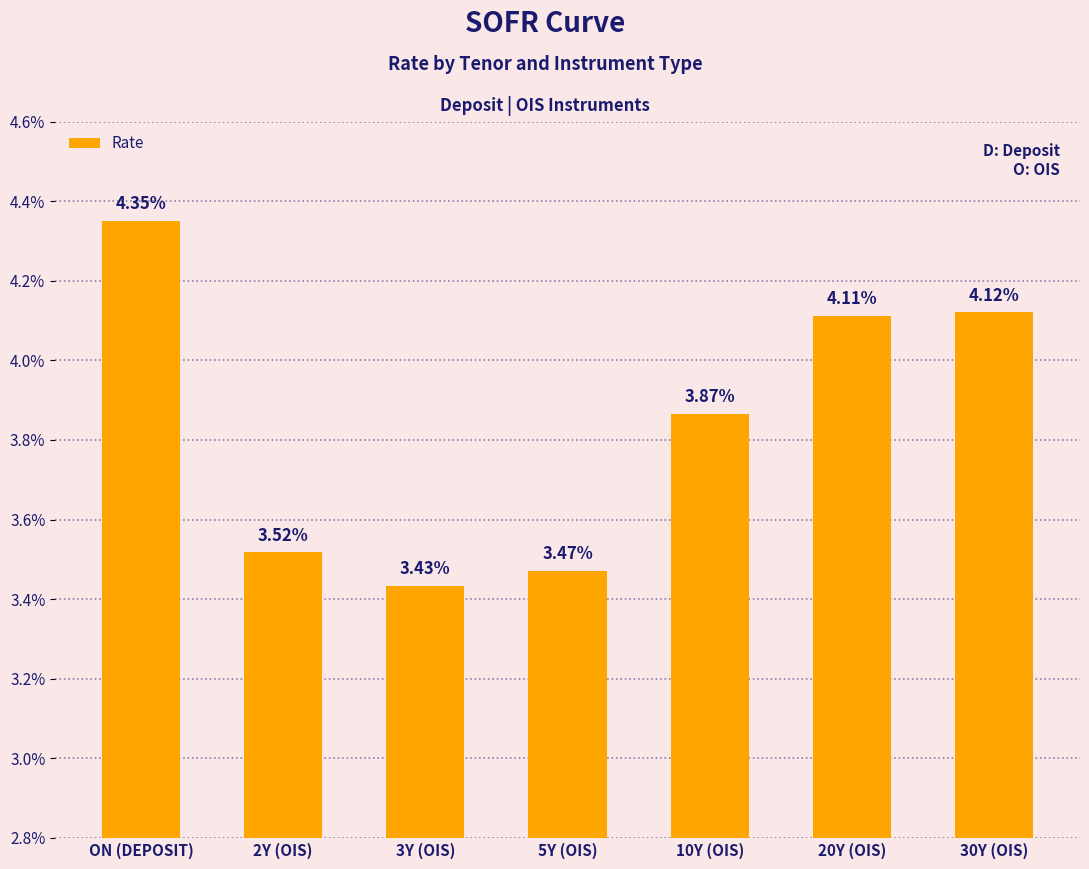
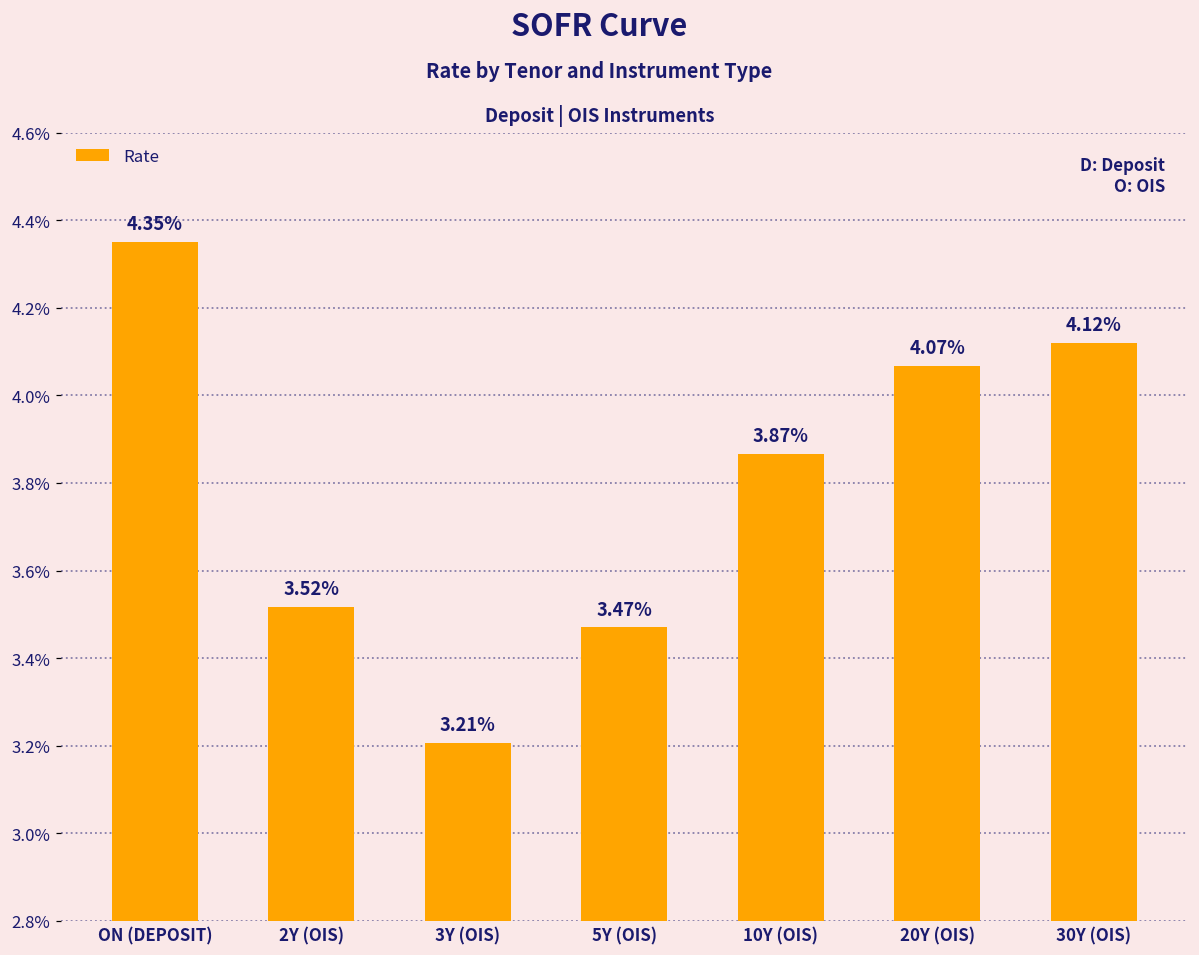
3Y (OIS): 3.43% -> 3.21%
20Y (OIS): 4.11% -> 4.07%
